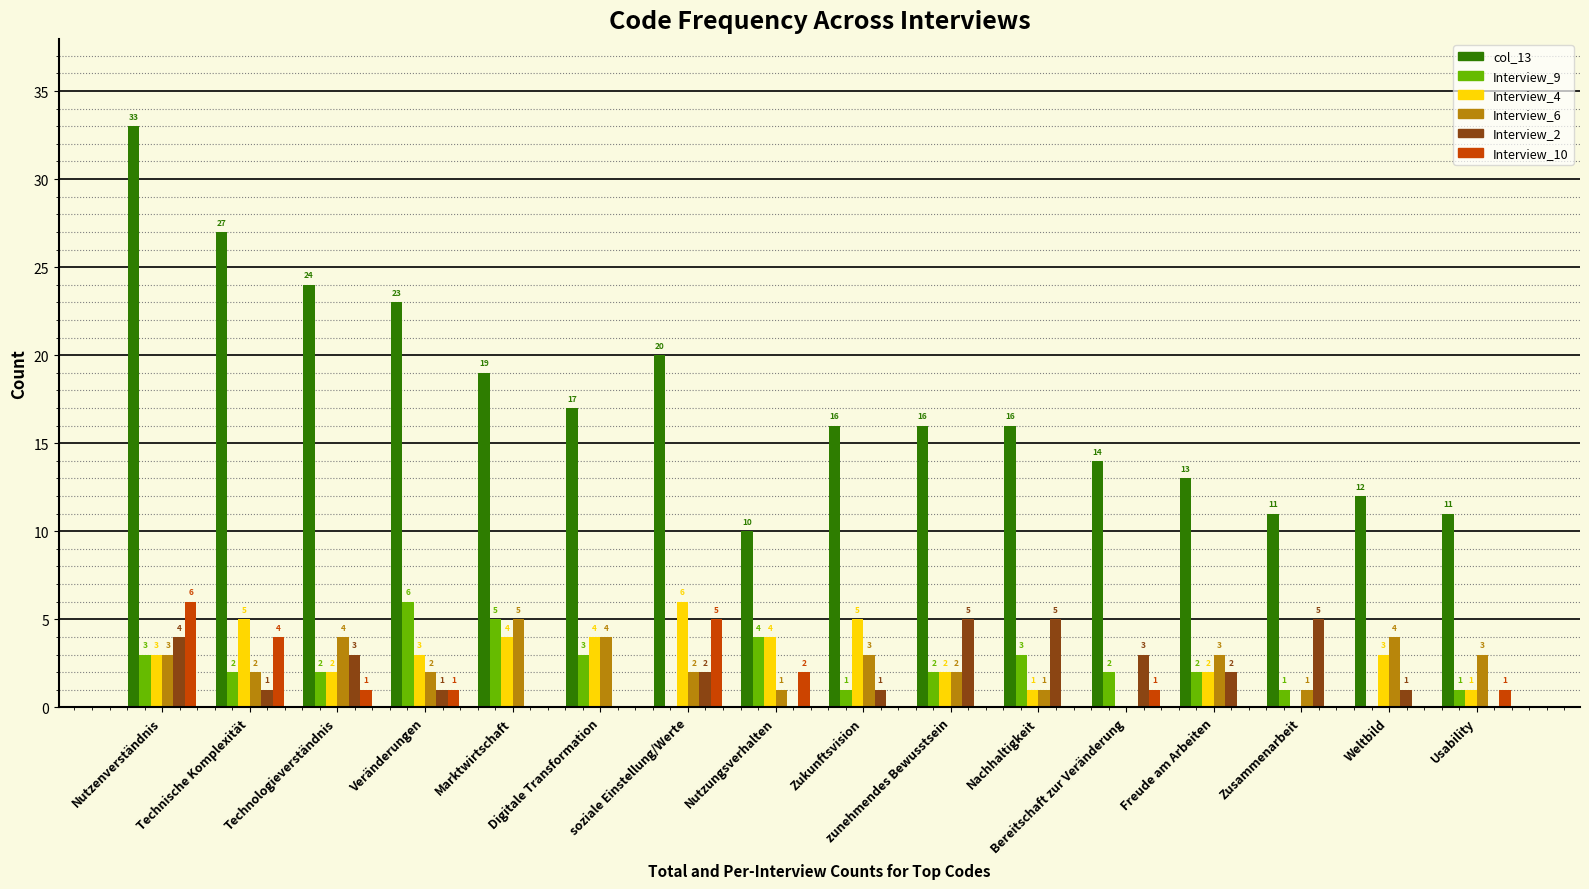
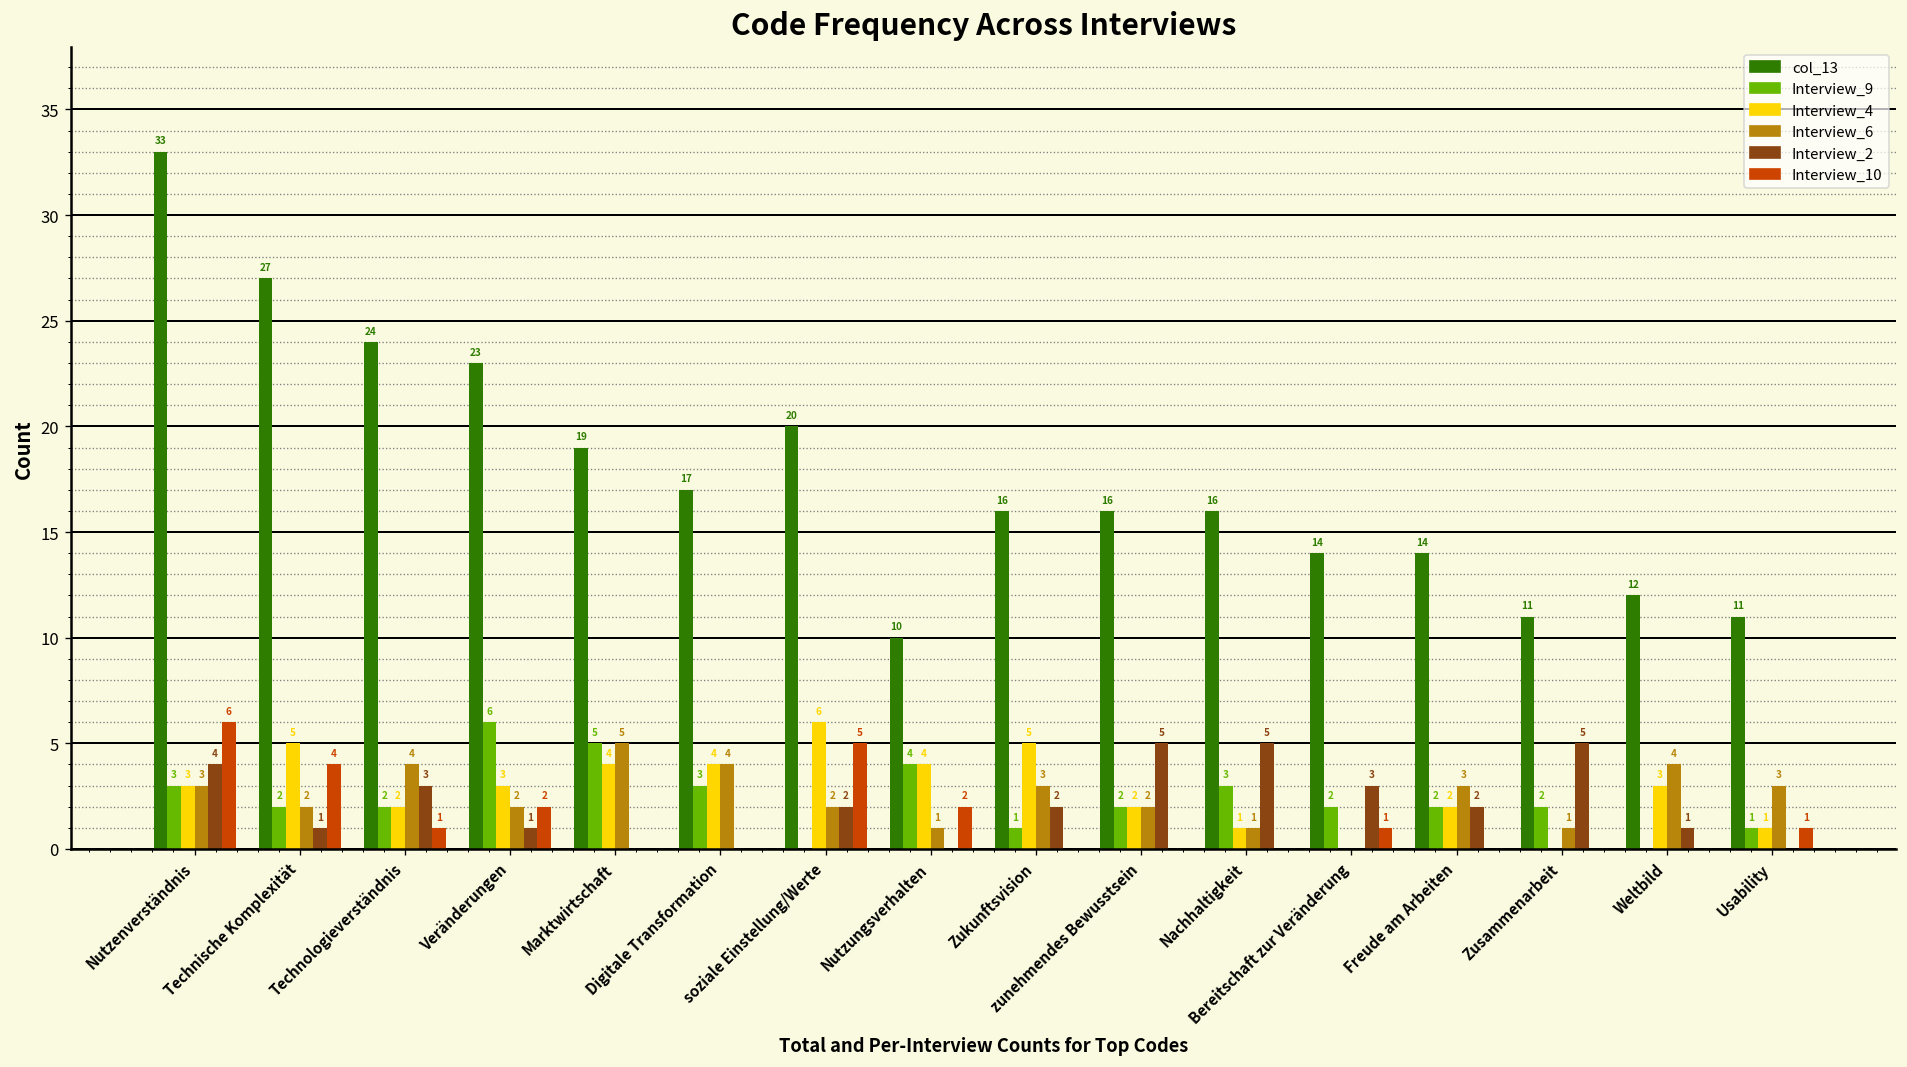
Interview_10, Veränderungen: 1 -> 2
Interview_2, Zukunftsvision: 1 -> 2
col_13, Freude am Arbeiten: 13 -> 14
Interview_9, Zusammenarbeit: 1 -> 2
